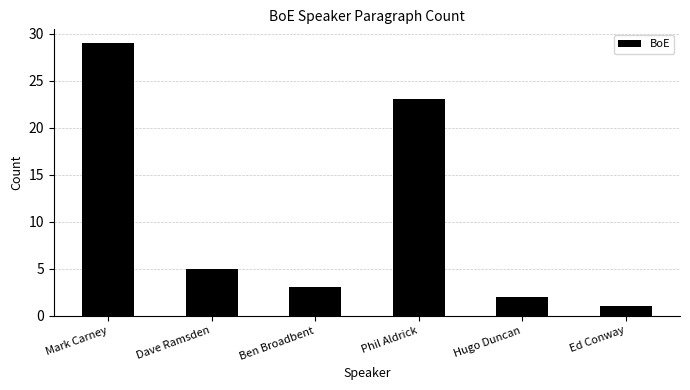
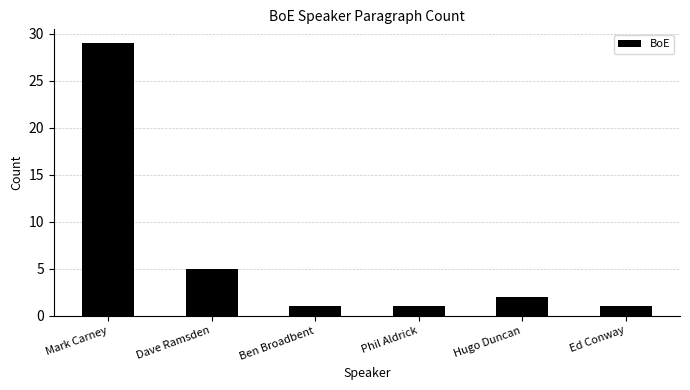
Ben Broadbent: 3 -> 1
Phil Aldrick: 23 -> 1
